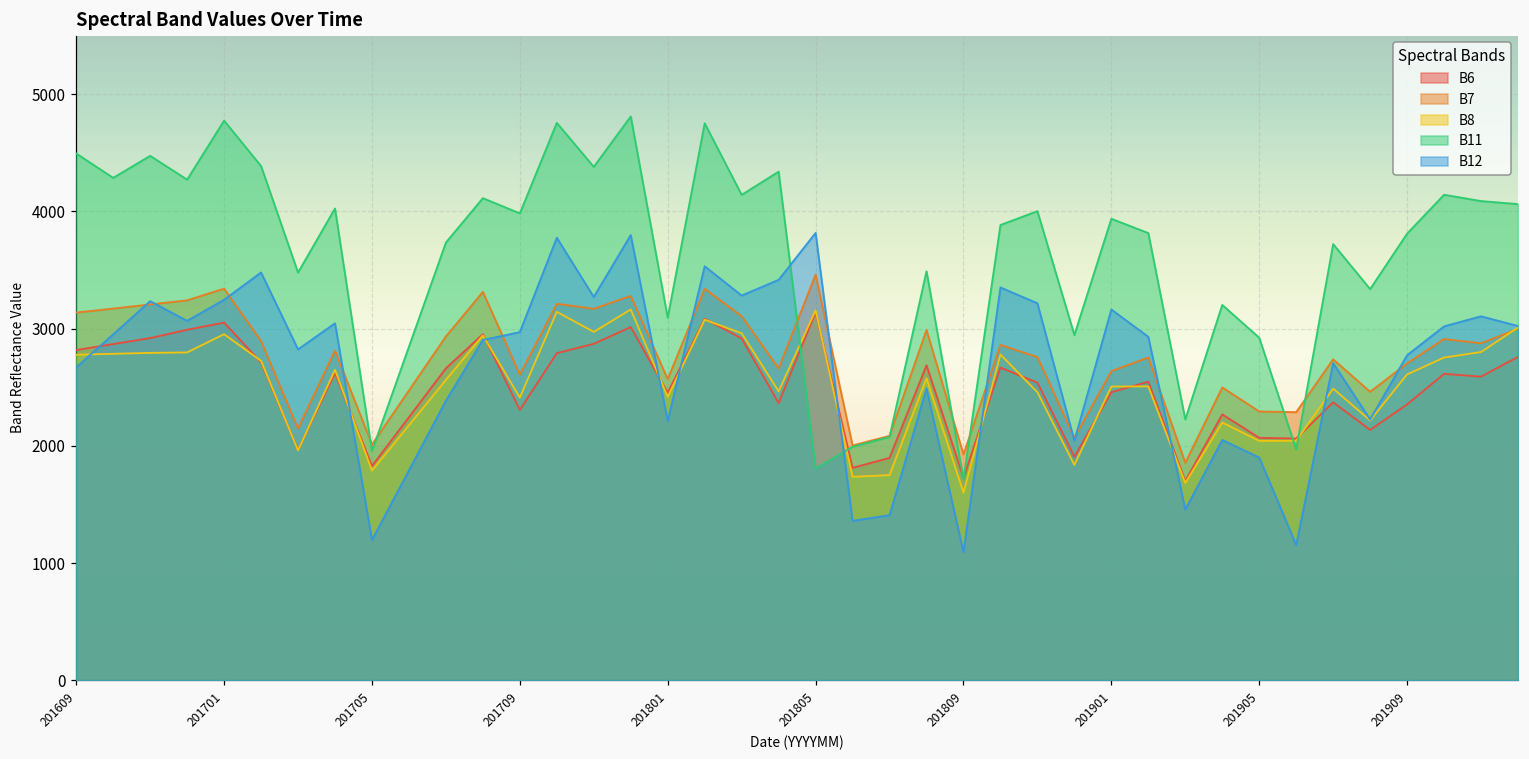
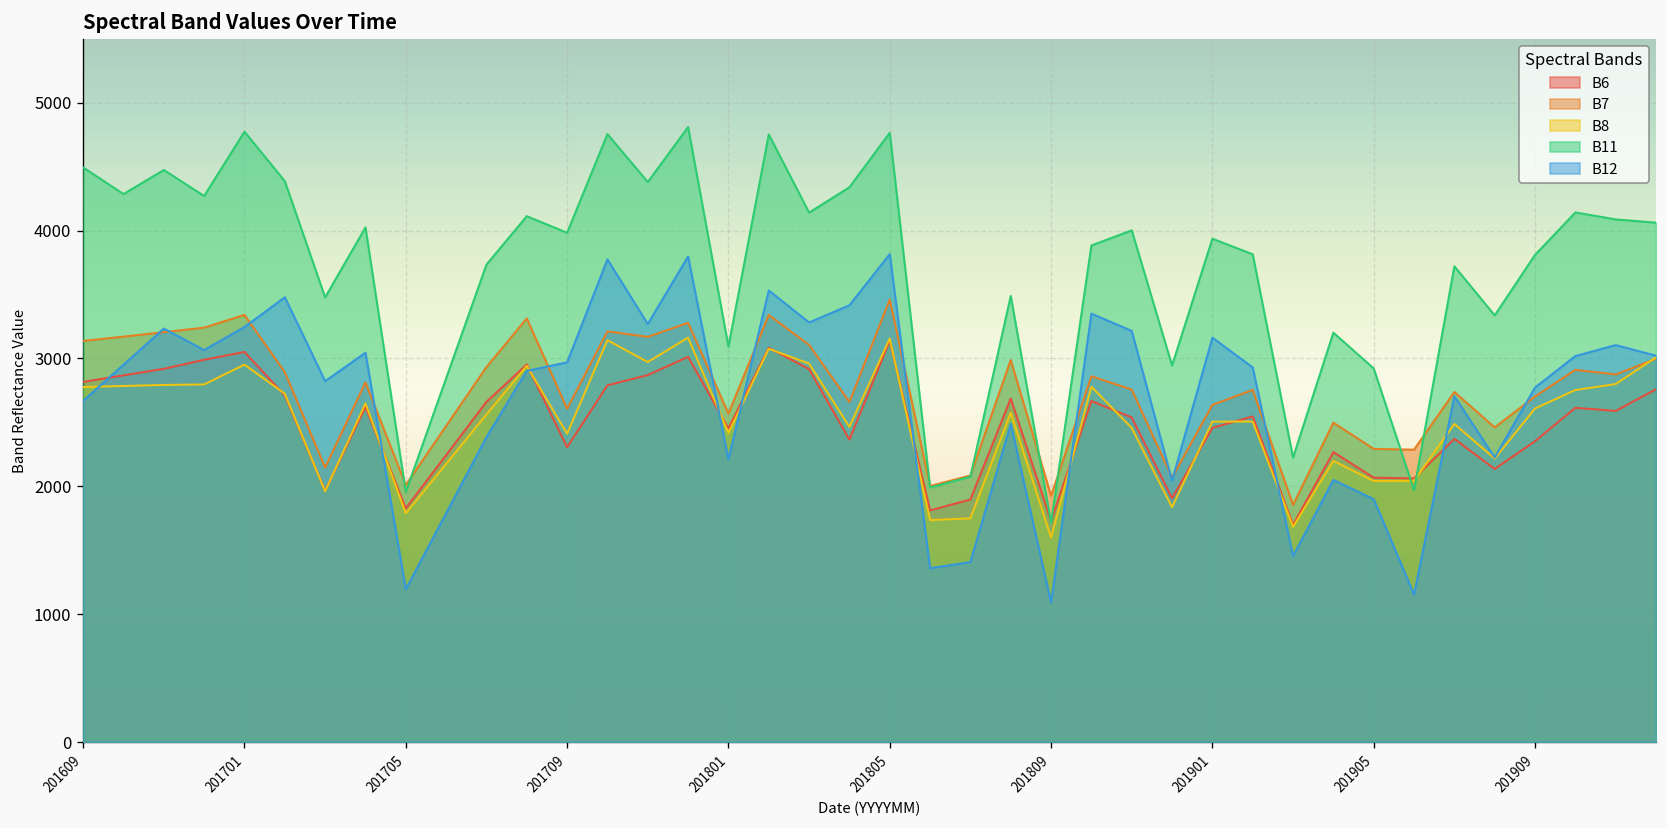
B11, 201805: 1810 -> 4770
